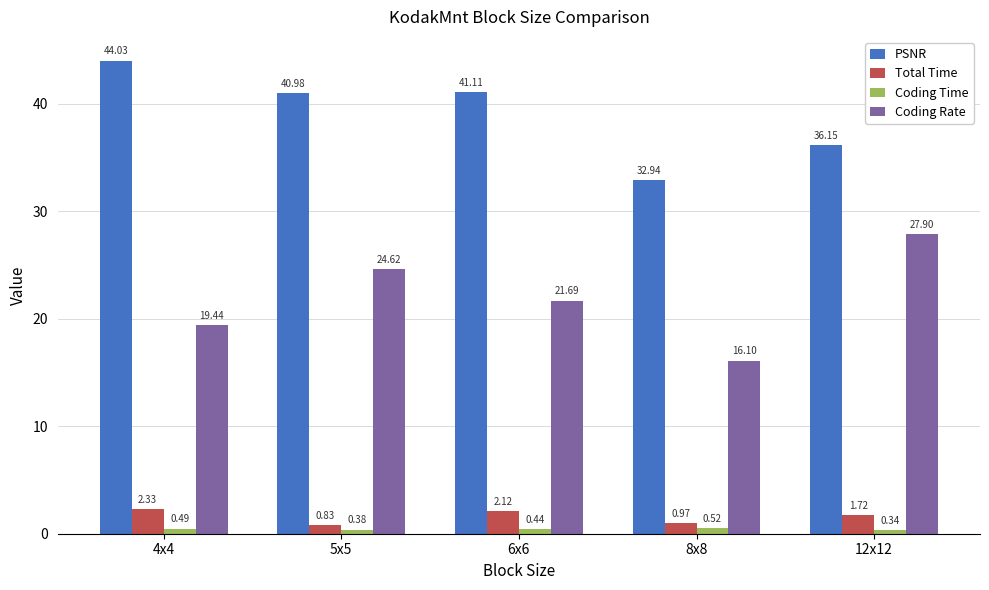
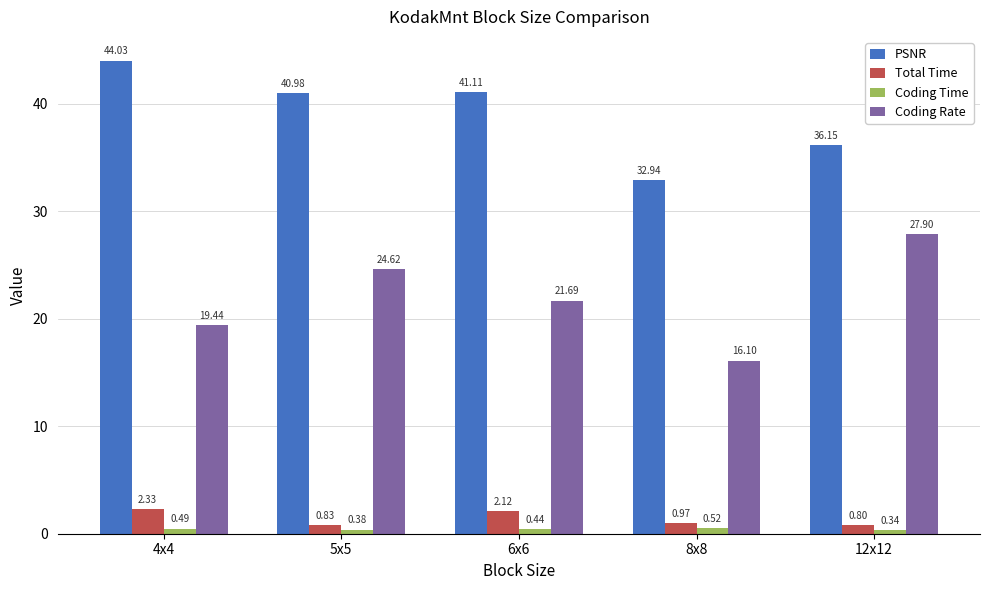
Total Time, 12x12: 1.72 -> 0.80
